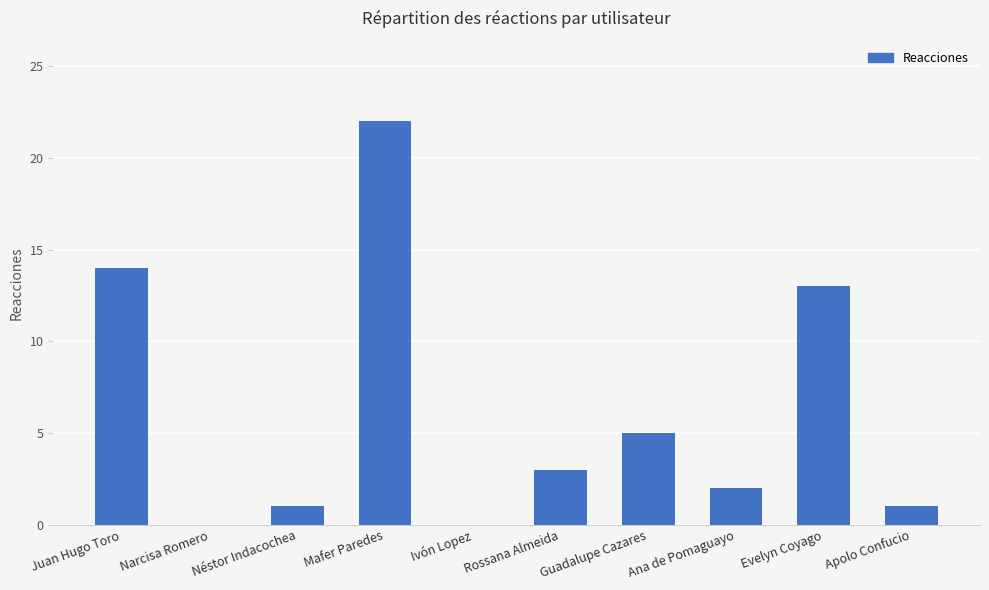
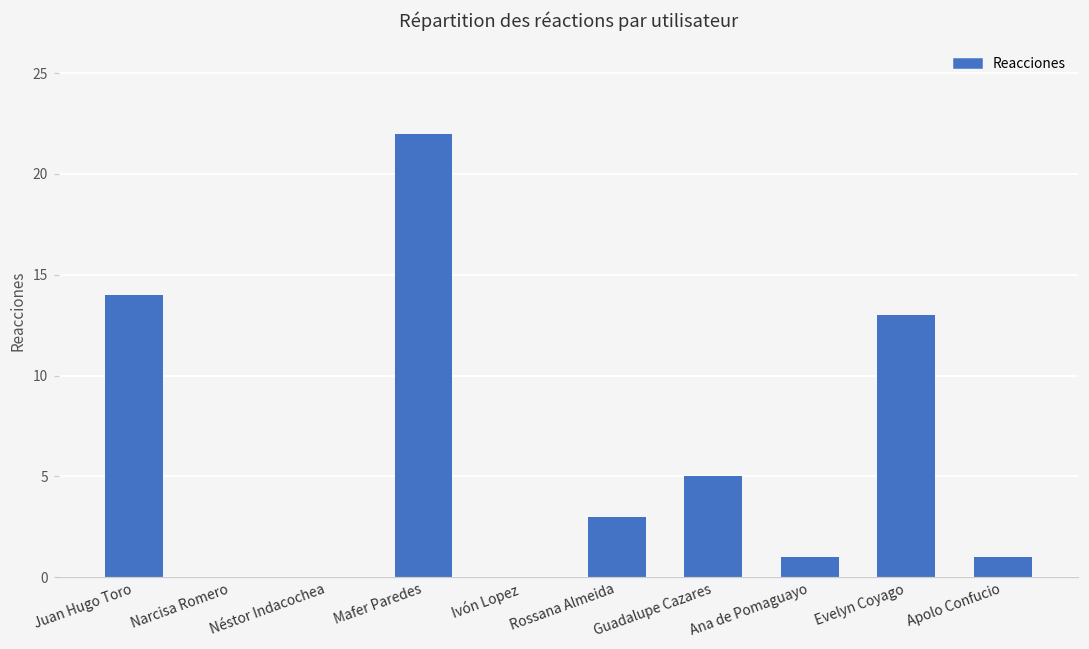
Néstor Indacochea: 1 -> 0
Ana de Pomaguayo: 2 -> 1
